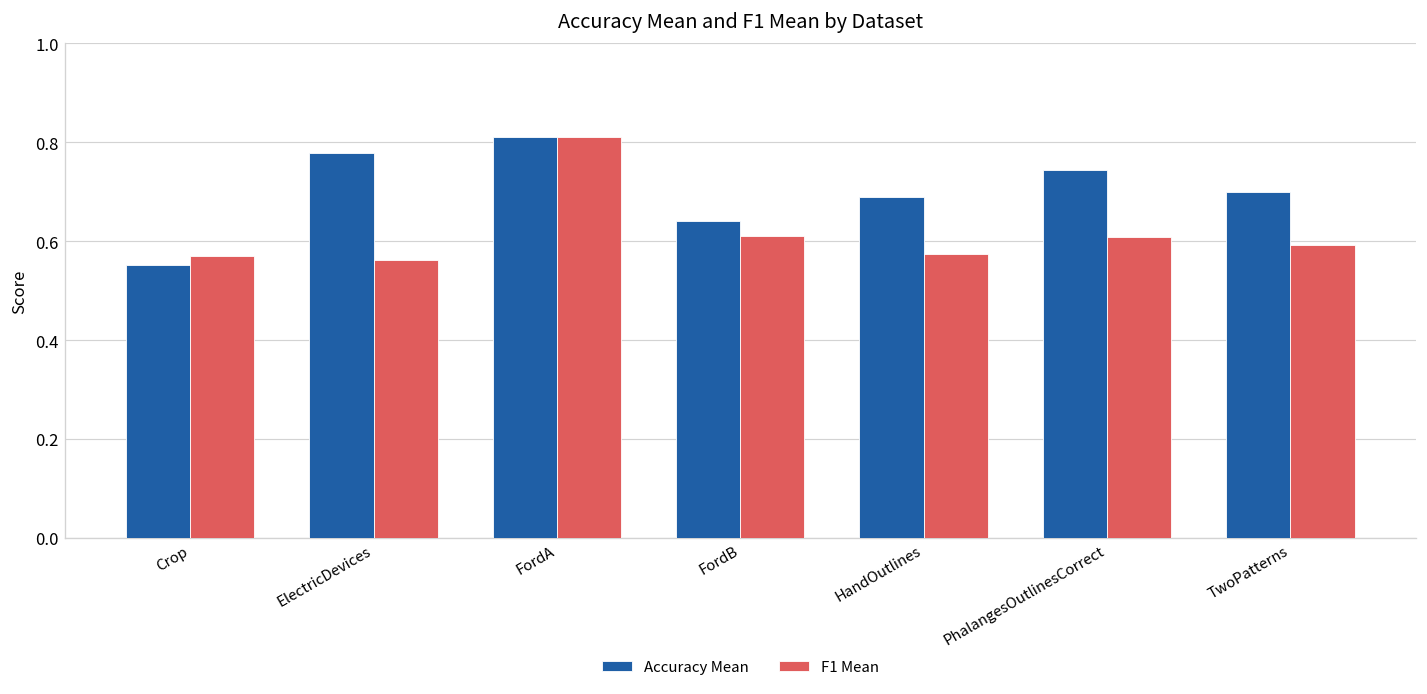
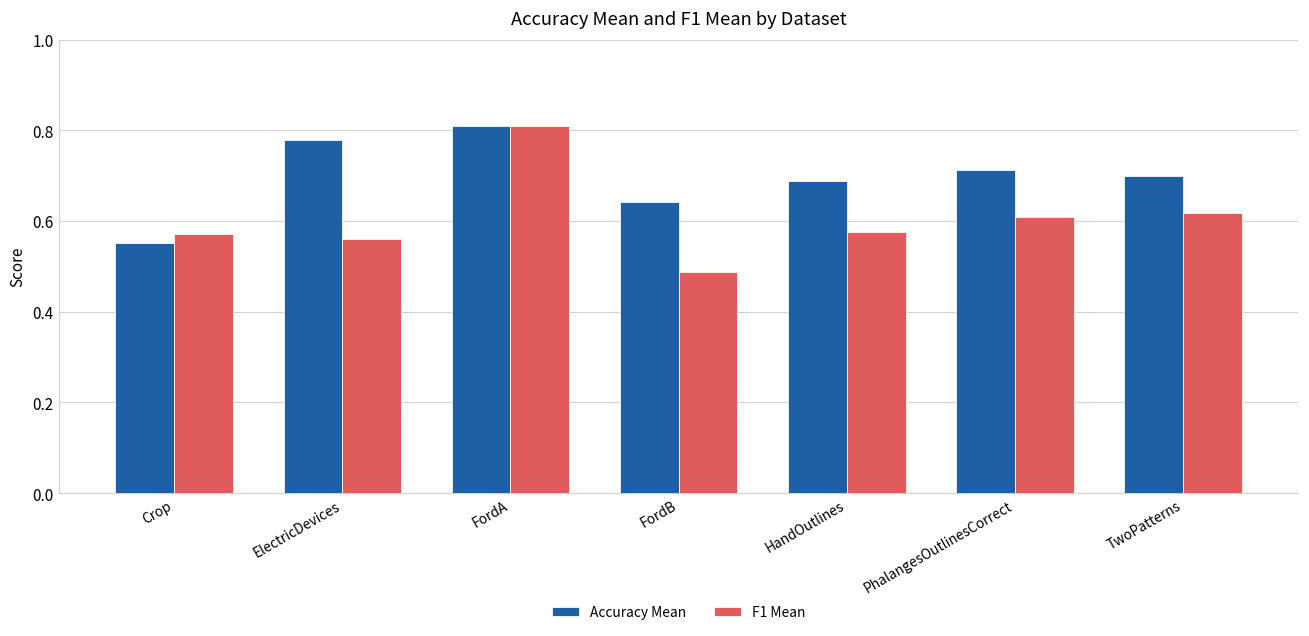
F1 Mean, FordB: 0.61 -> 0.49
Accuracy Mean, PhalangesOutlinesCorrect: 0.74 -> 0.71
F1 Mean, TwoPatterns: 0.59 -> 0.62
